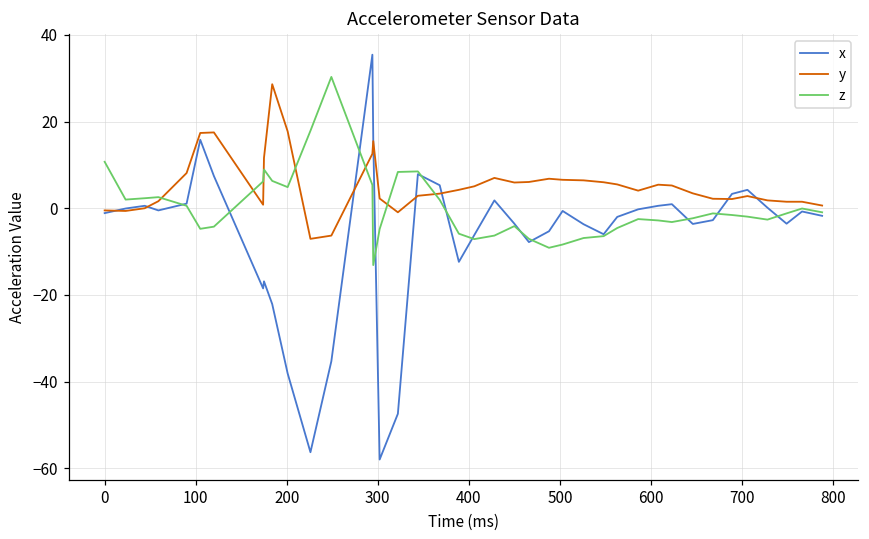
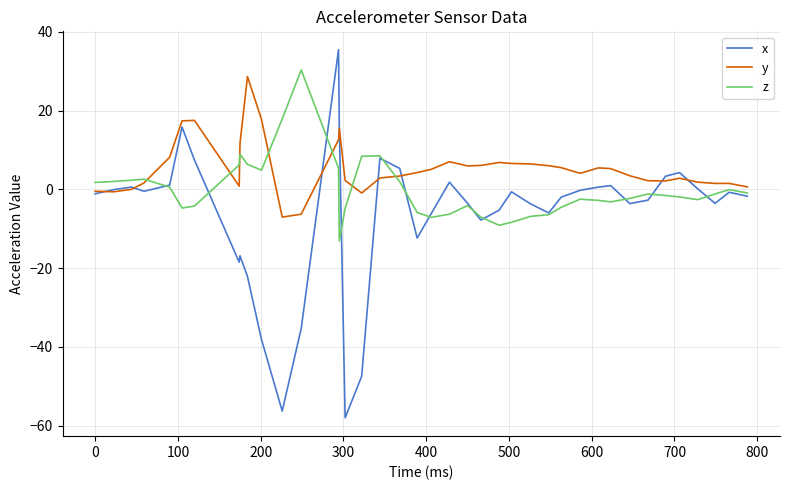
z, 0: 11 -> 2
